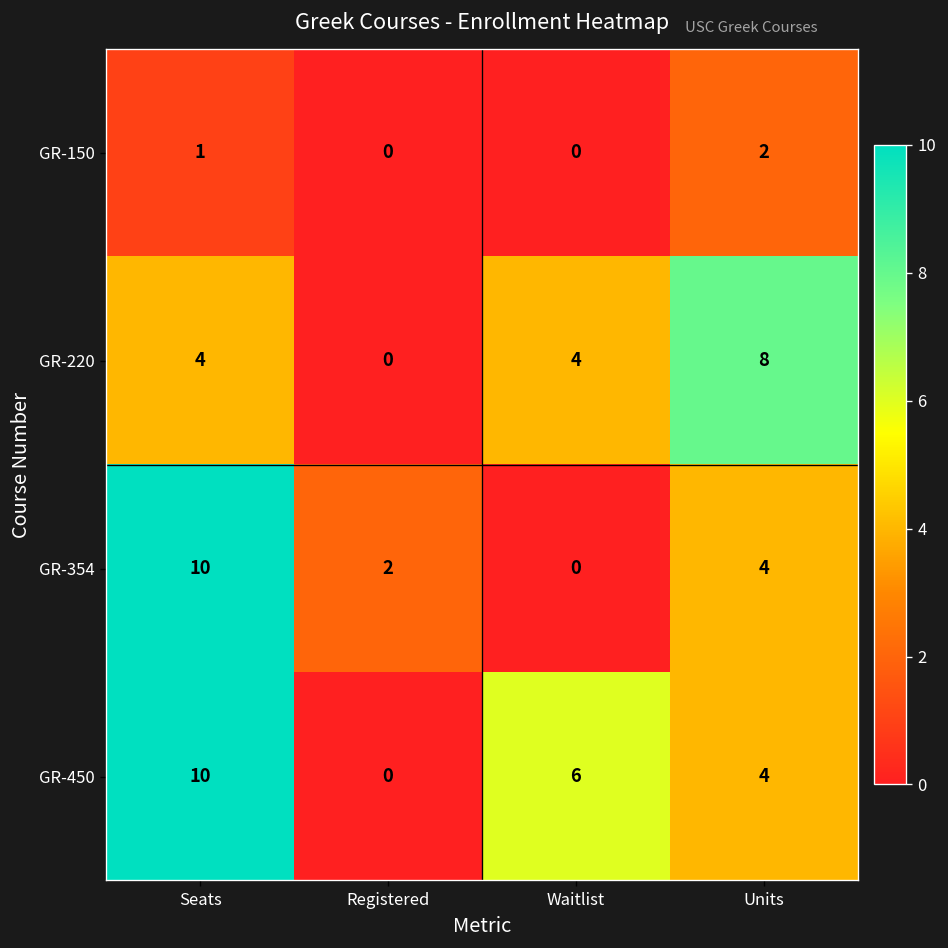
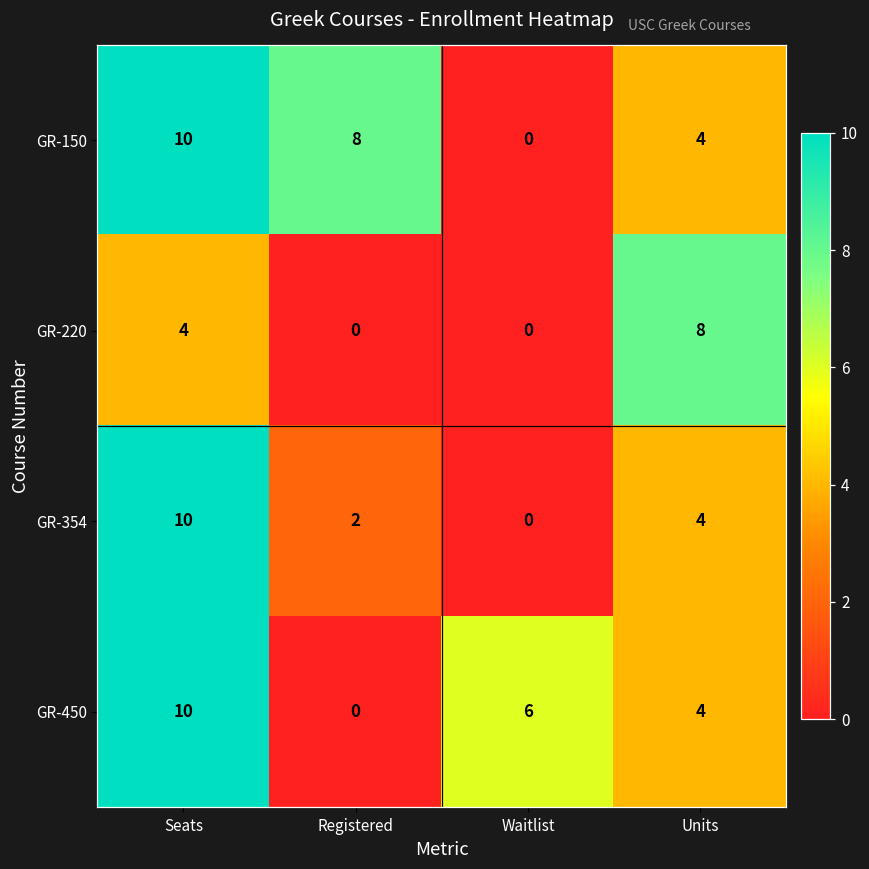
GR-150, Seats: 1 -> 10
GR-150, Registered: 0 -> 8
GR-150, Units: 2 -> 4
GR-220, Waitlist: 4 -> 0
